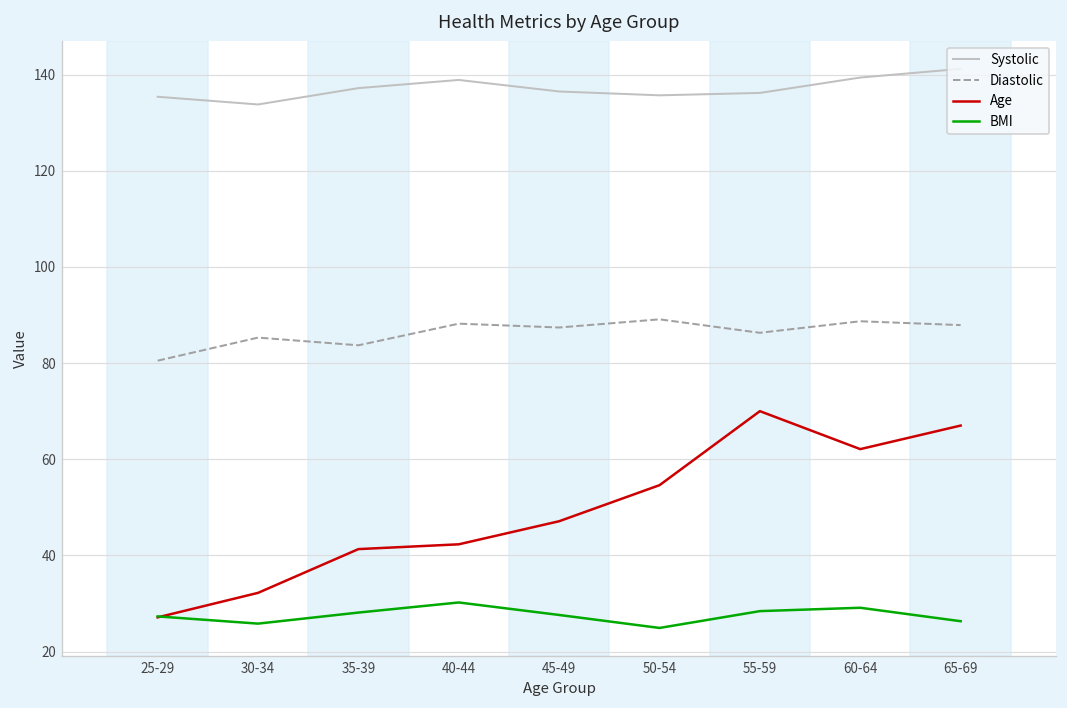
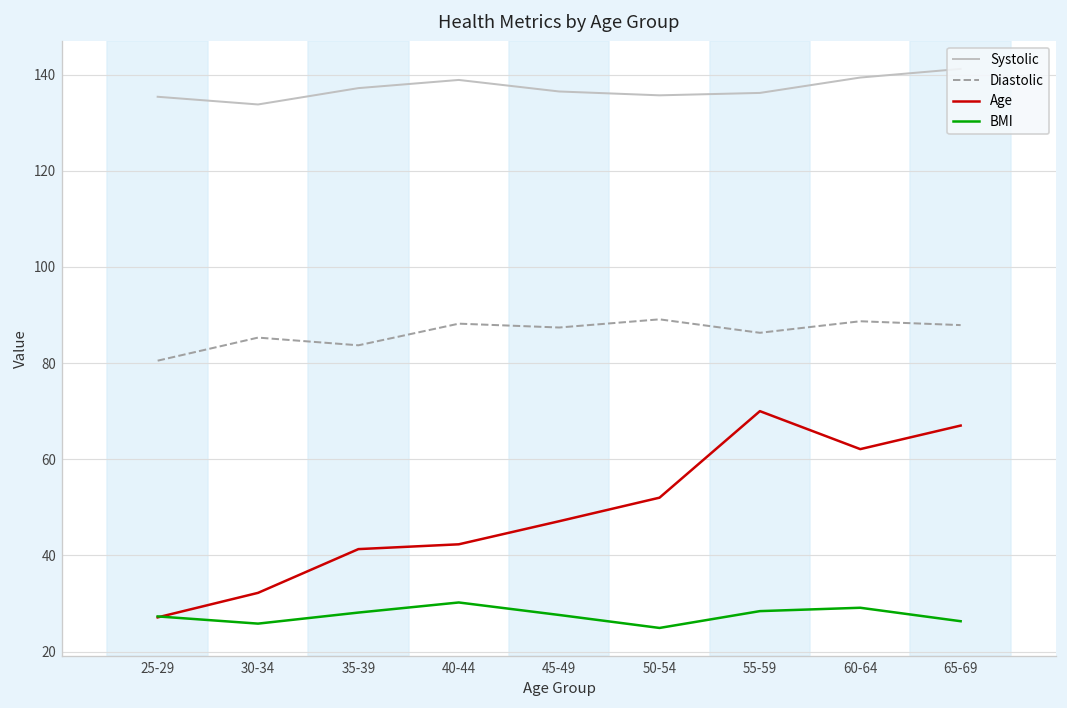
Age, 50-54: 55 -> 52
